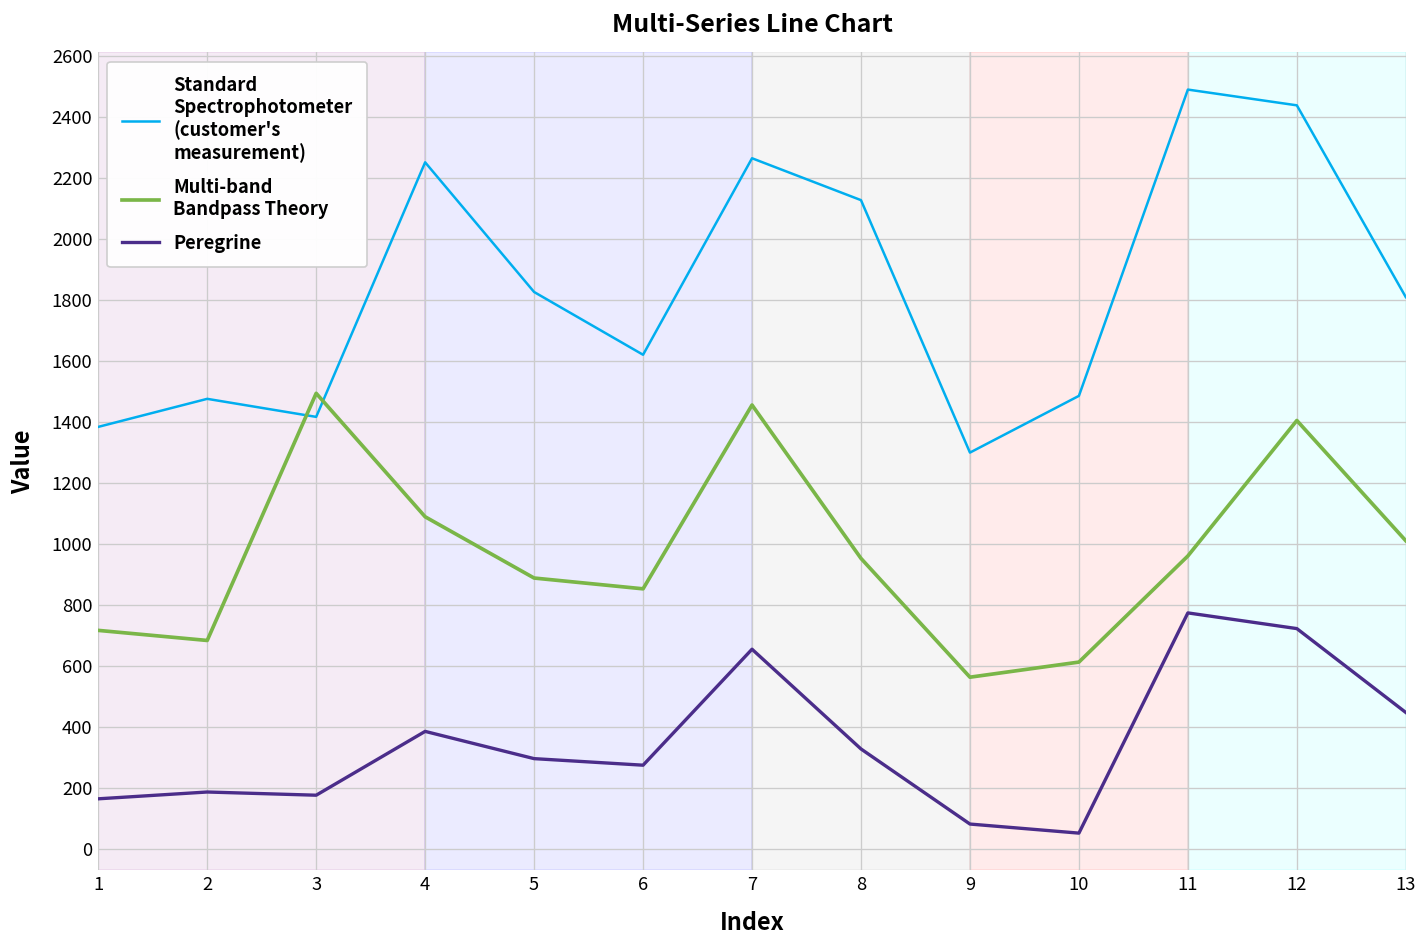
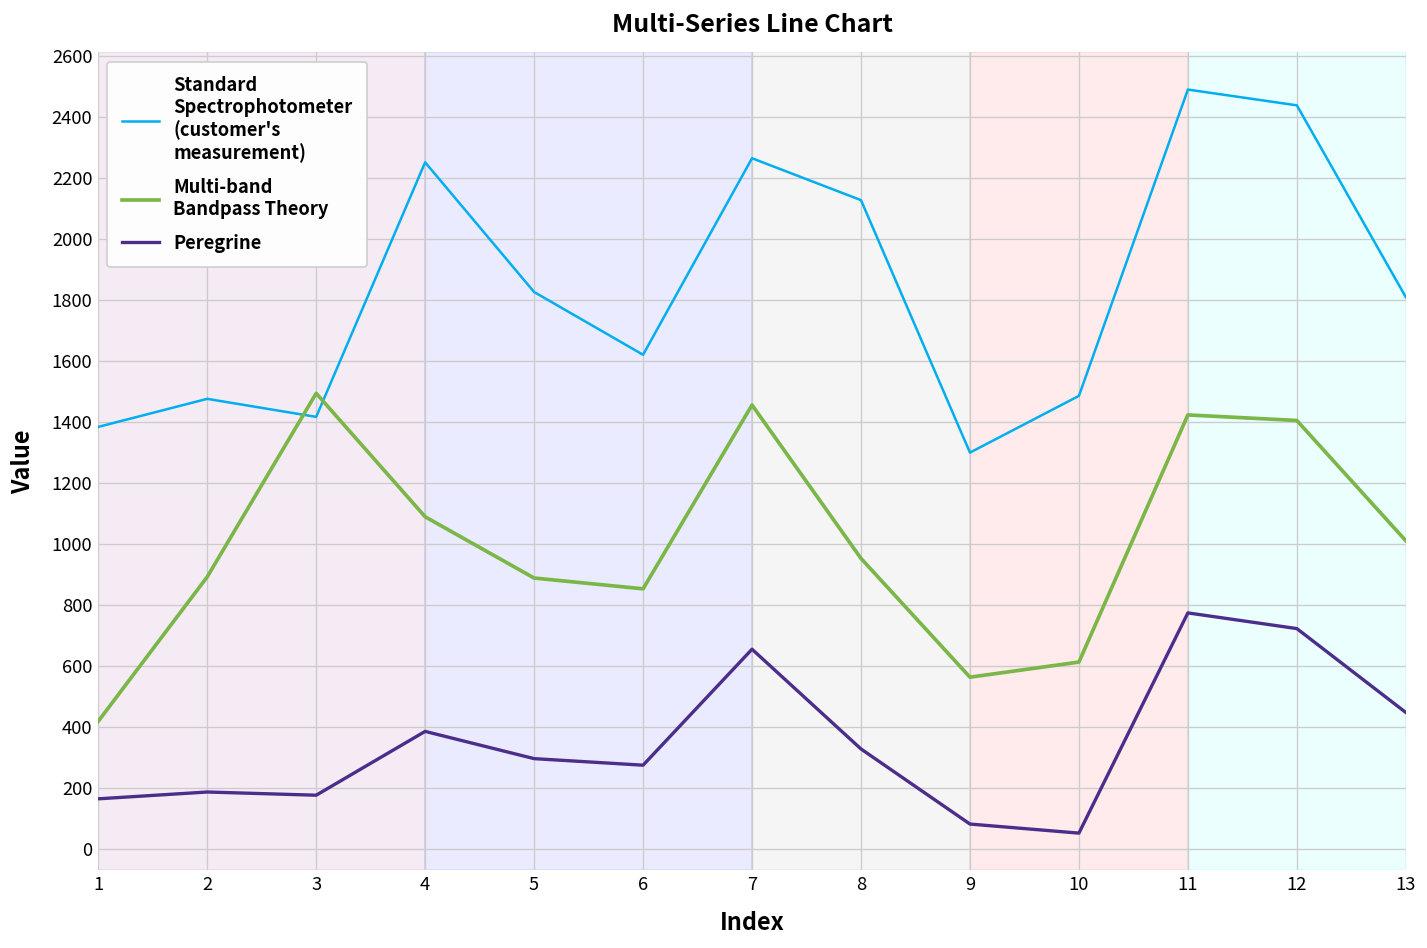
Multi-band Bandpass Theory, 1: 720 -> 420
Multi-band Bandpass Theory, 2: 680 -> 890
Multi-band Bandpass Theory, 11: 960 -> 1420
